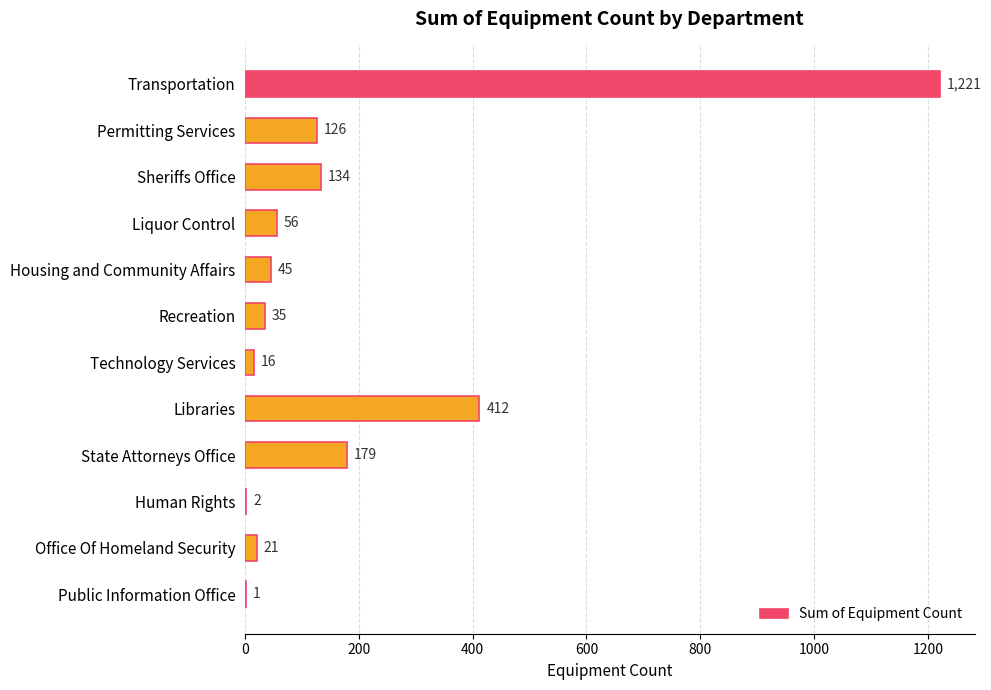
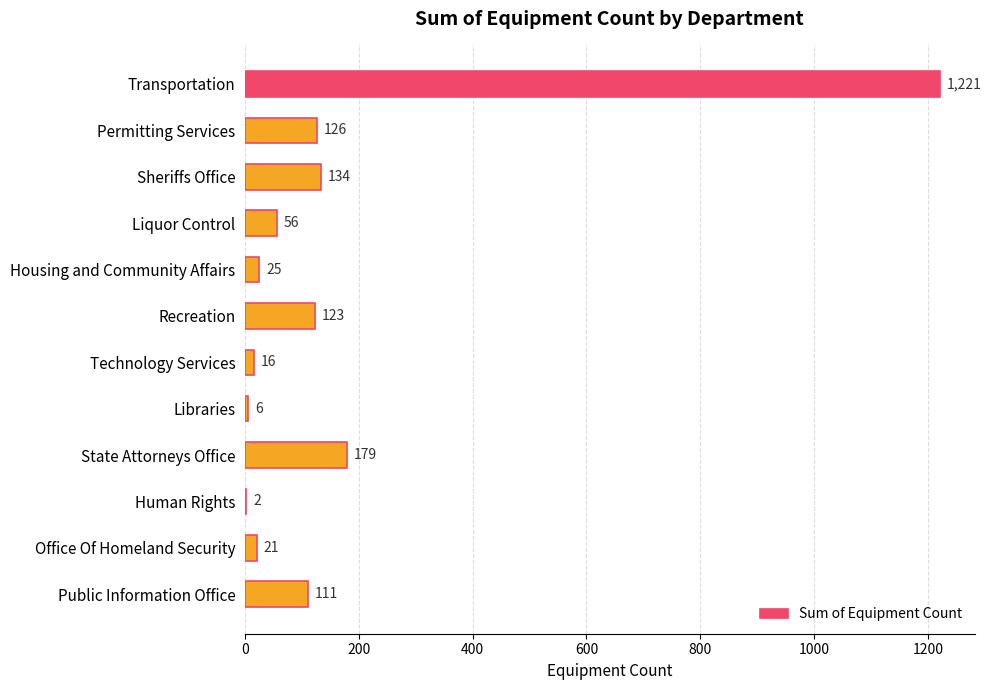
Housing and Community Affairs: 45 -> 25
Recreation: 35 -> 123
Libraries: 412 -> 6
Public Information Office: 1 -> 111
